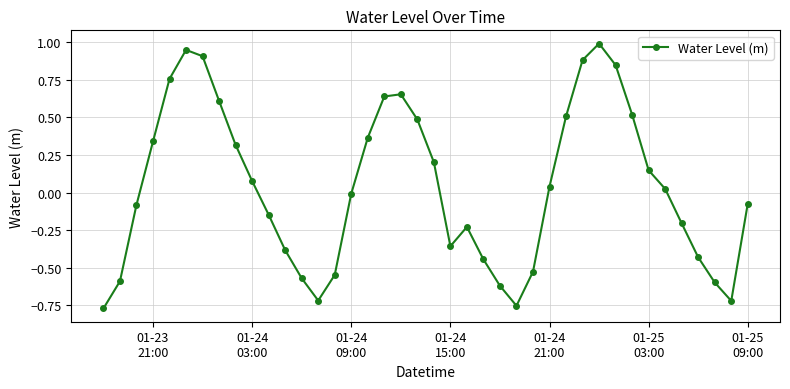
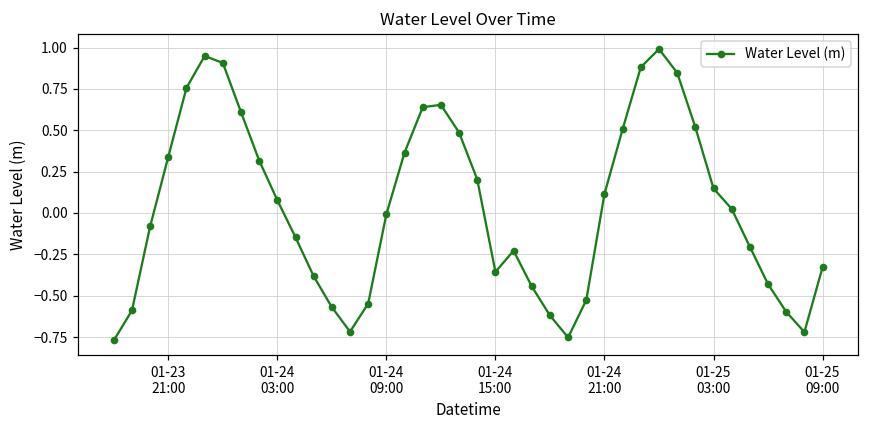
01-24 21:00: 0.04 -> 0.12
01-25 09:00: -0.07 -> -0.33
